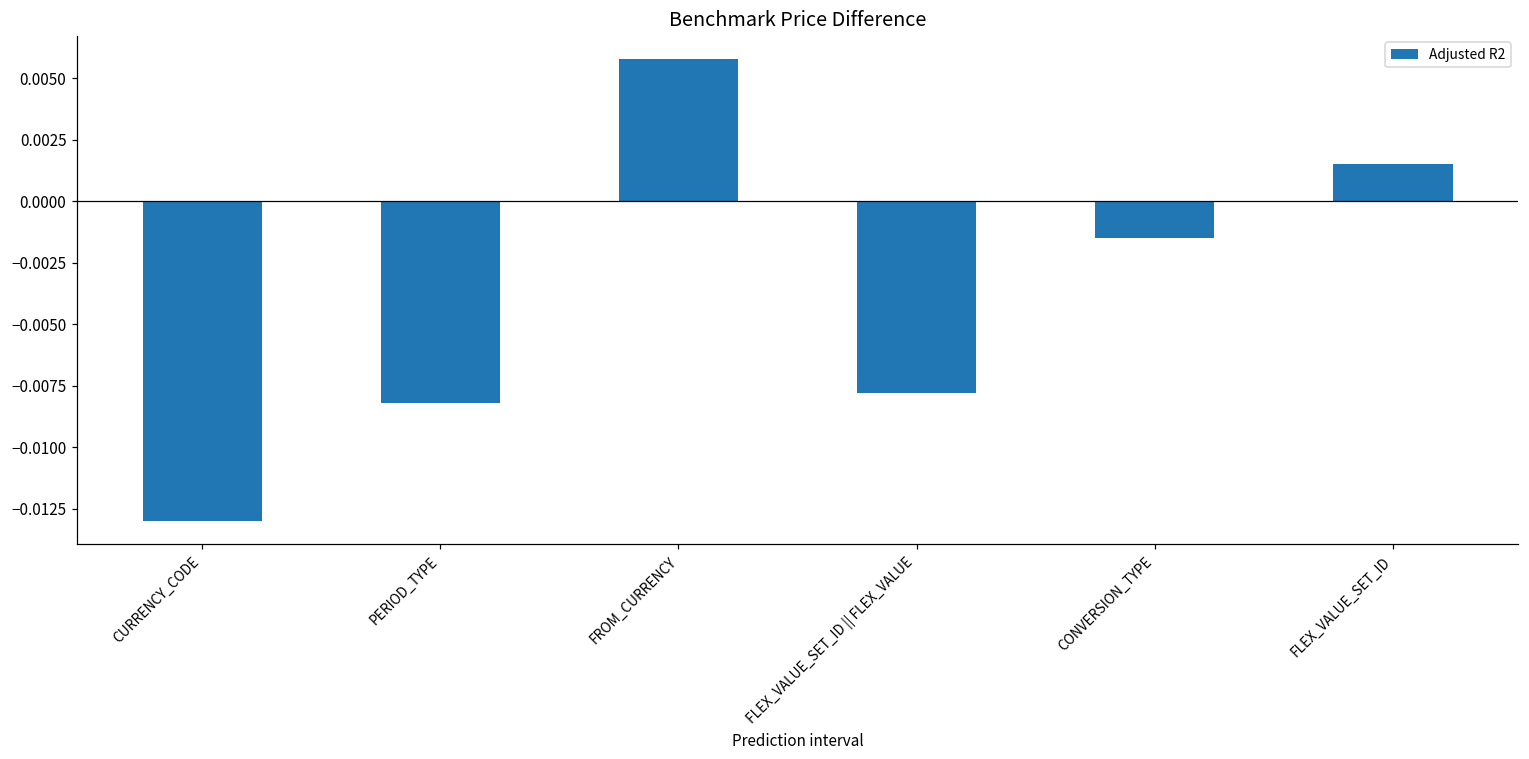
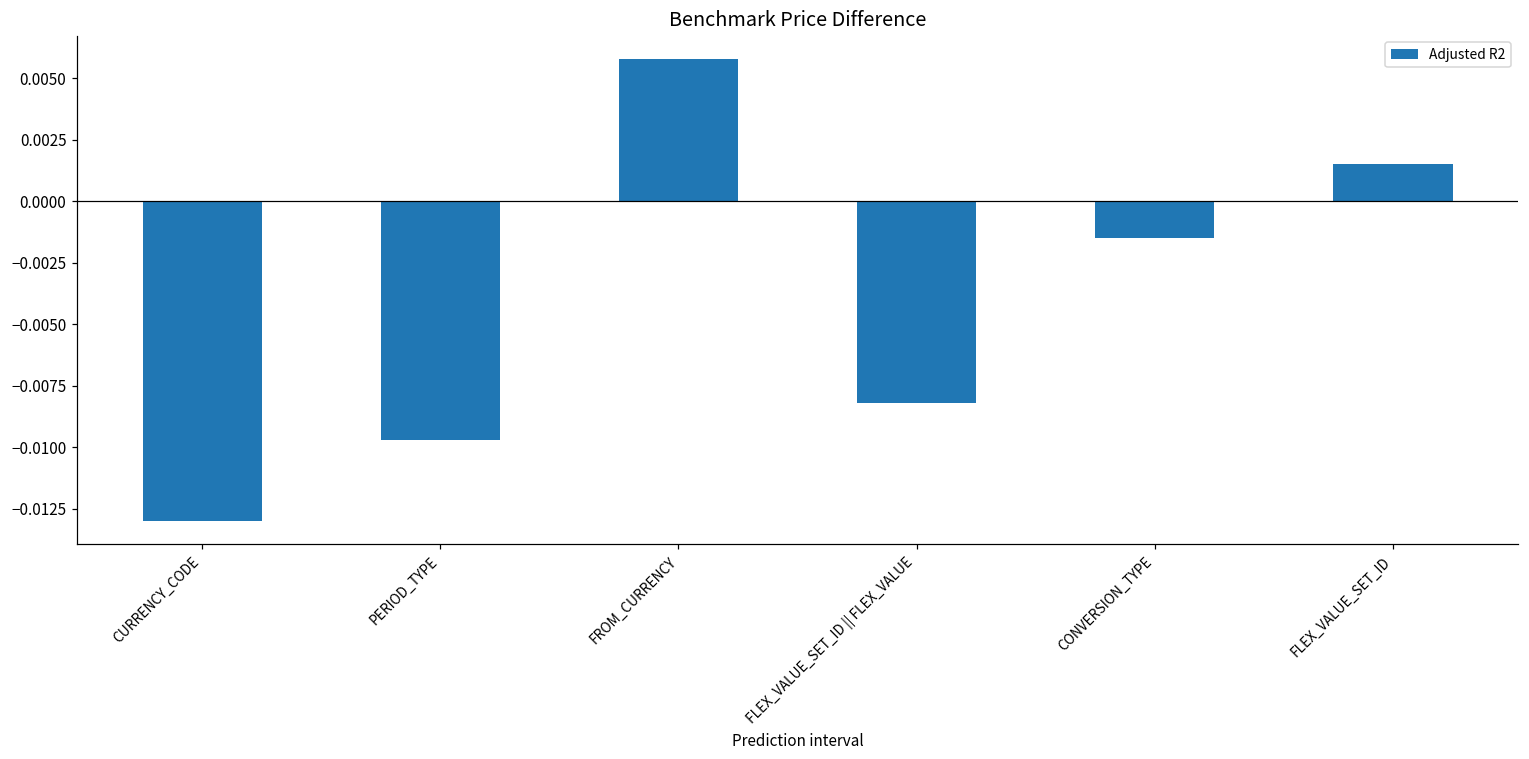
PERIOD_TYPE: -0.0082 -> -0.0097
FLEX_VALUE_SET_ID || FLEX_VALUE: -0.0078 -> -0.0082
